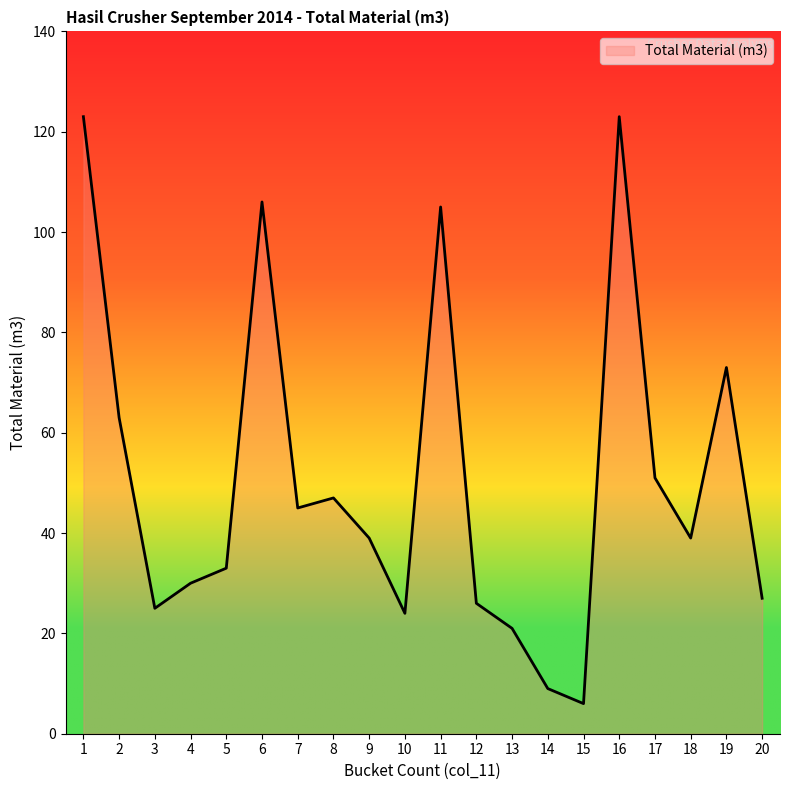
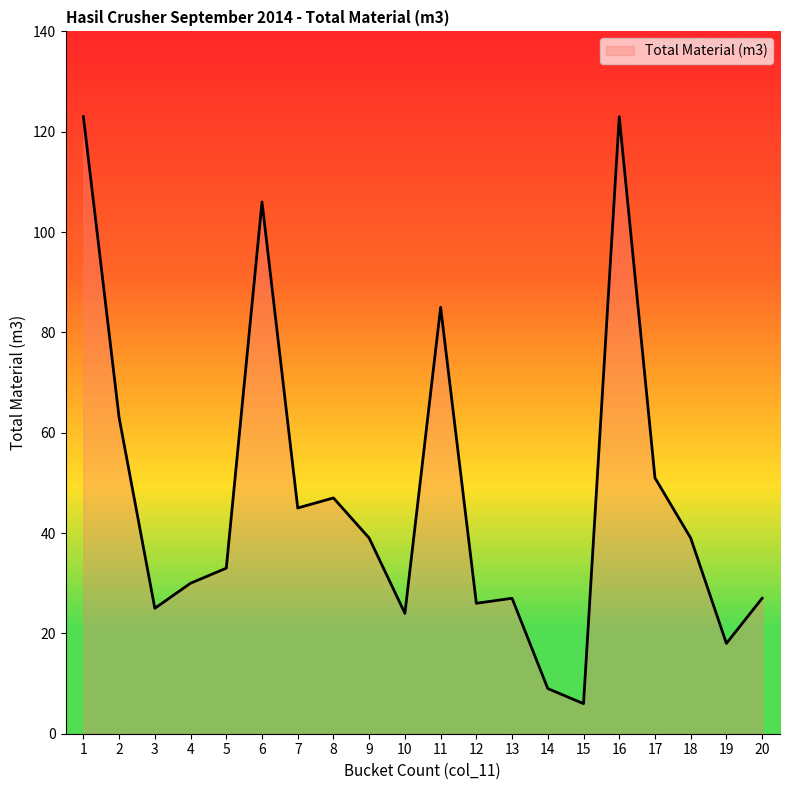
11: 105 -> 85
13: 21 -> 27
19: 73 -> 18
